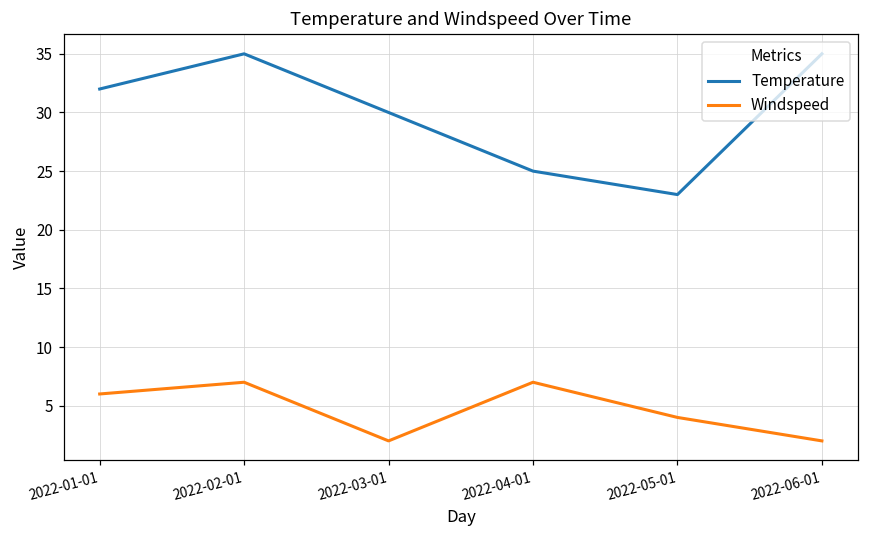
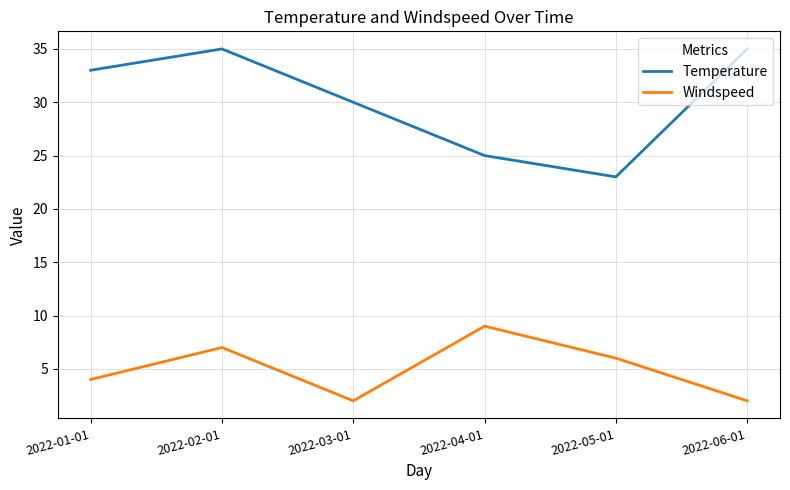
Temperature, 2022-01-01: 32 -> 33
Windspeed, 2022-01-01: 6 -> 4
Windspeed, 2022-04-01: 7 -> 9
Windspeed, 2022-05-01: 4 -> 6
